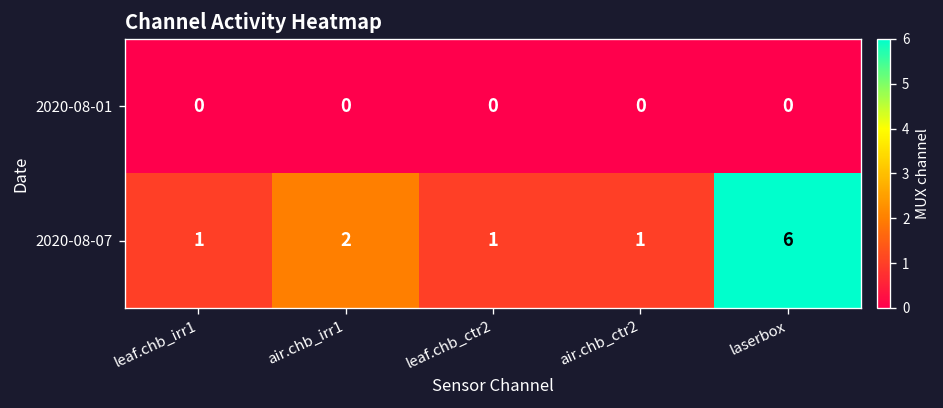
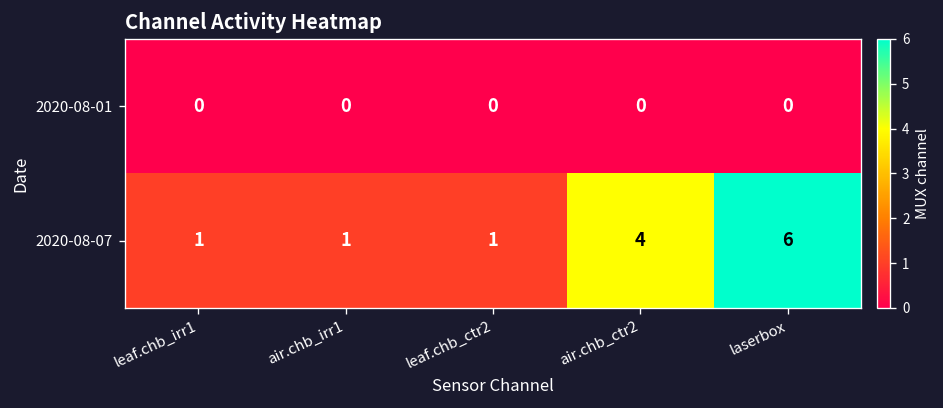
2020-08-07, air.chb_irr1: 2 -> 1
2020-08-07, air.chb_ctr2: 1 -> 4
